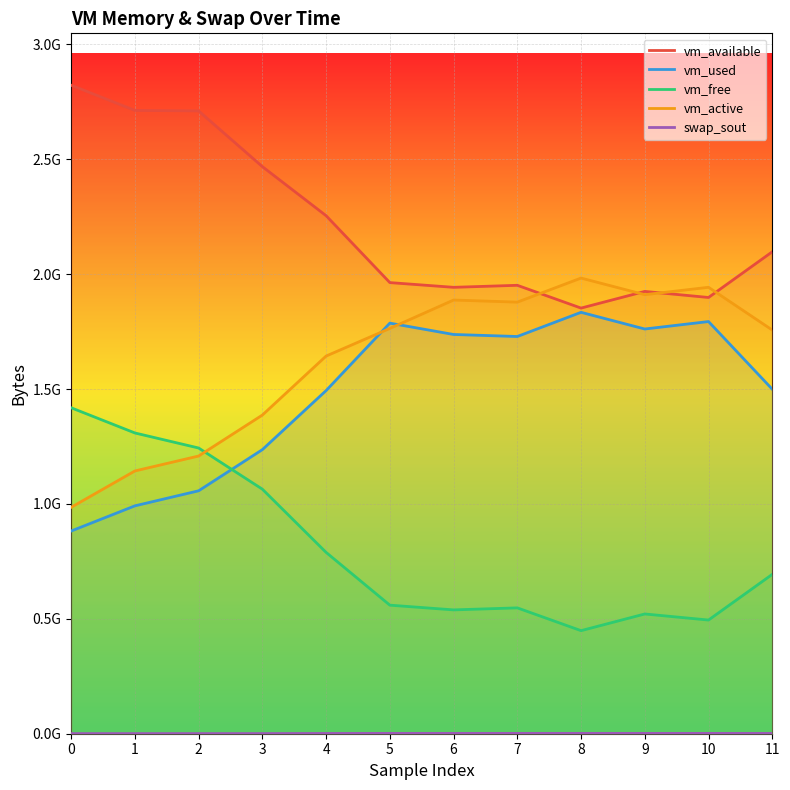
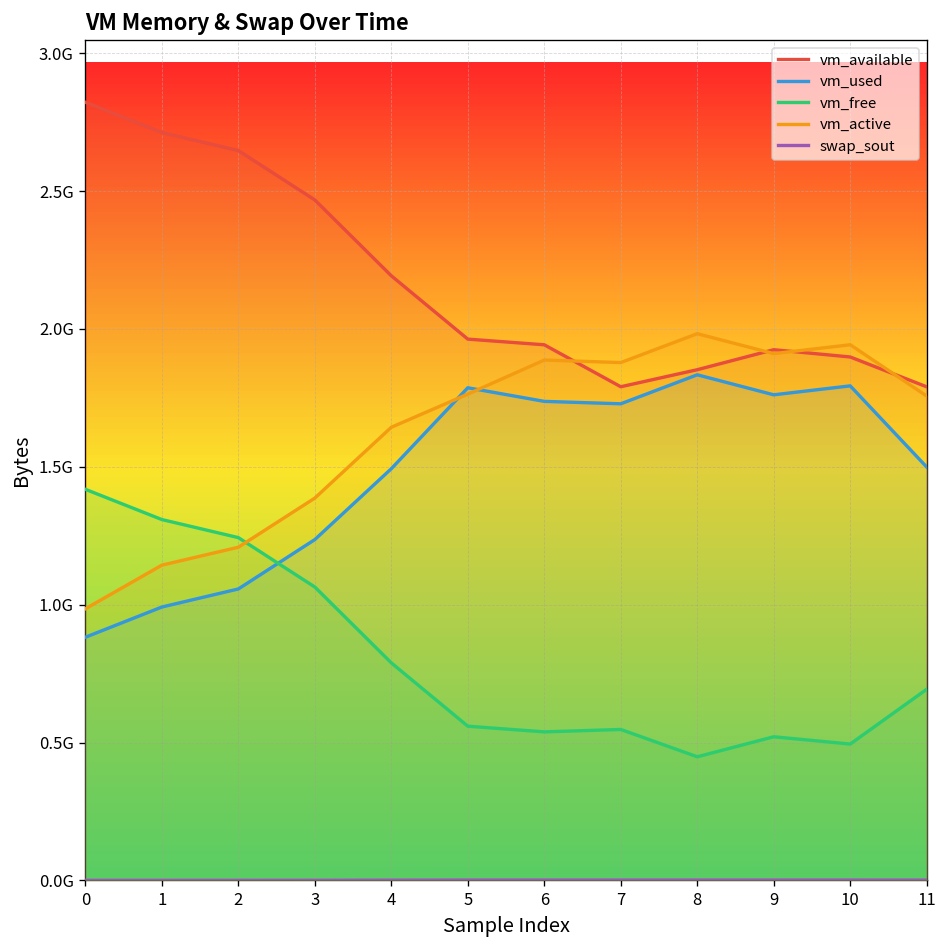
vm_available, 2: 2710000000 -> 2650000000
vm_available, 4: 2250000000 -> 2190000000
vm_available, 7: 1950000000 -> 1790000000
vm_available, 11: 2100000000 -> 1790000000
